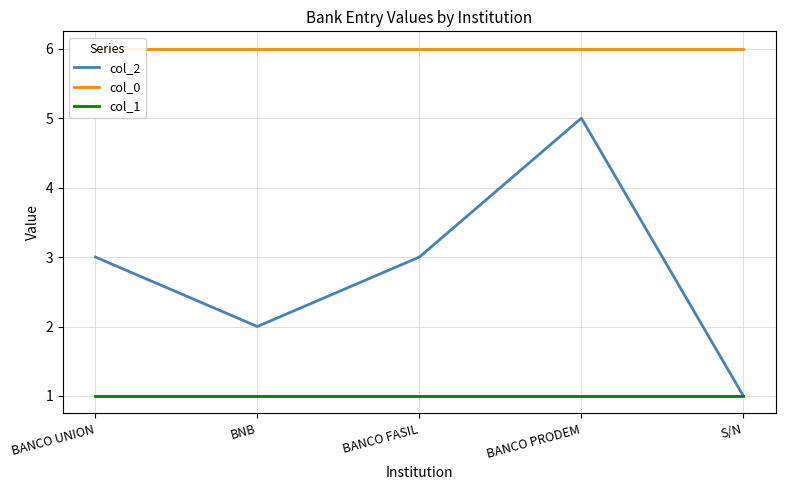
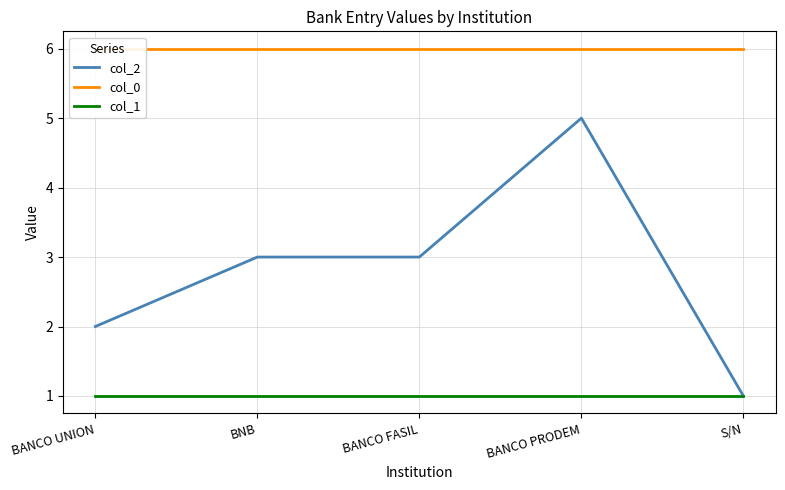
col_2, BANCO UNION: 3 -> 2
col_2, BNB: 2 -> 3
